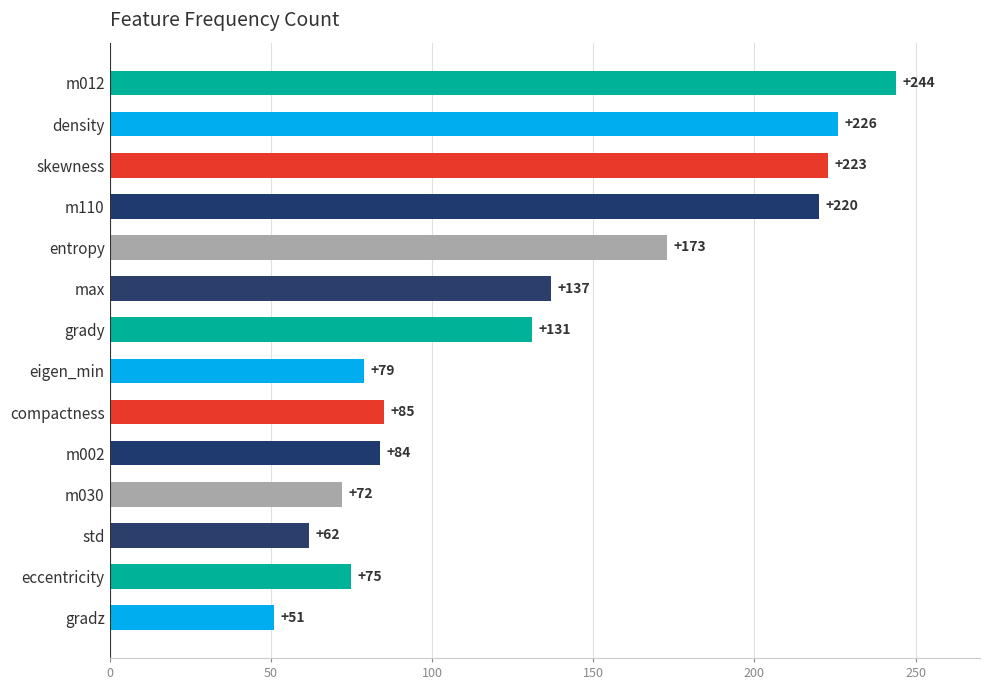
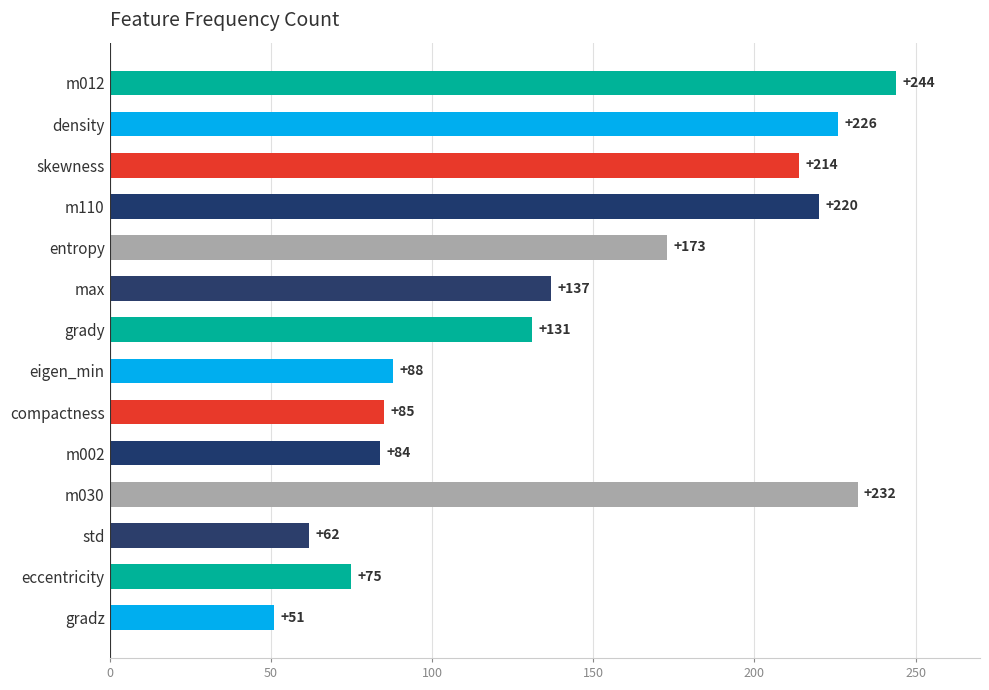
skewness: +223 -> +214
eigen_min: +79 -> +88
m030: +72 -> +232
